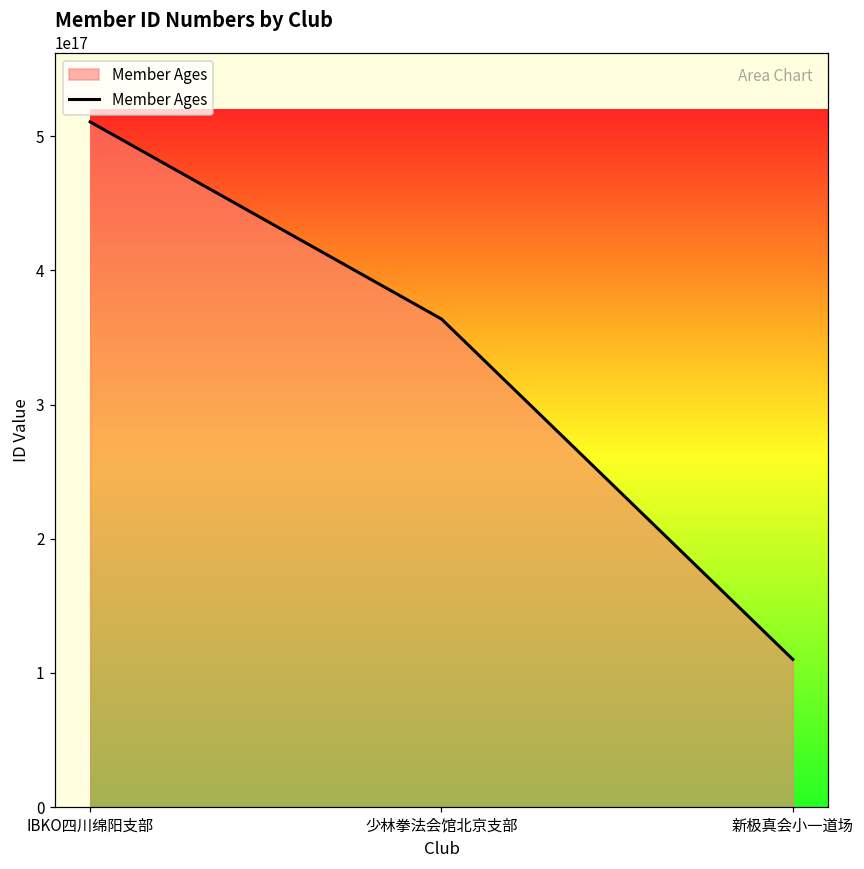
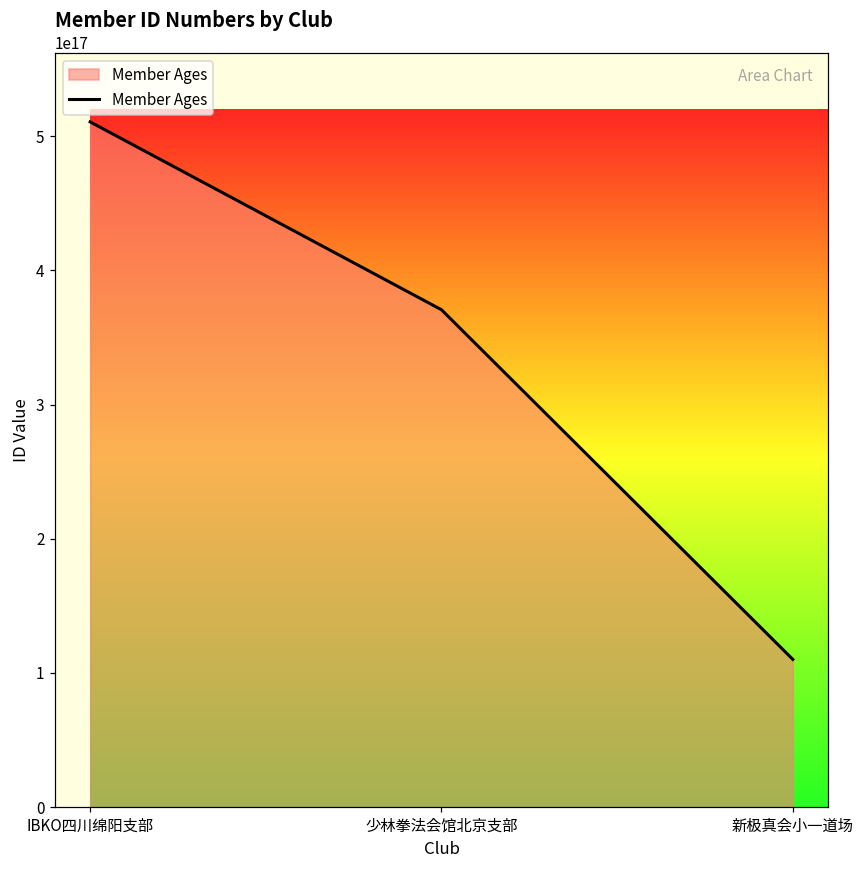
少林拳法会馆北京支部: 364000000000000000 -> 371000000000000000
